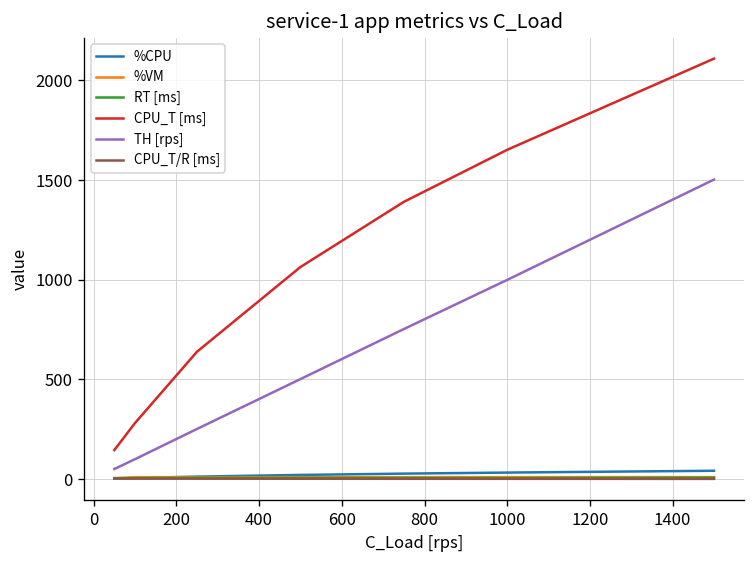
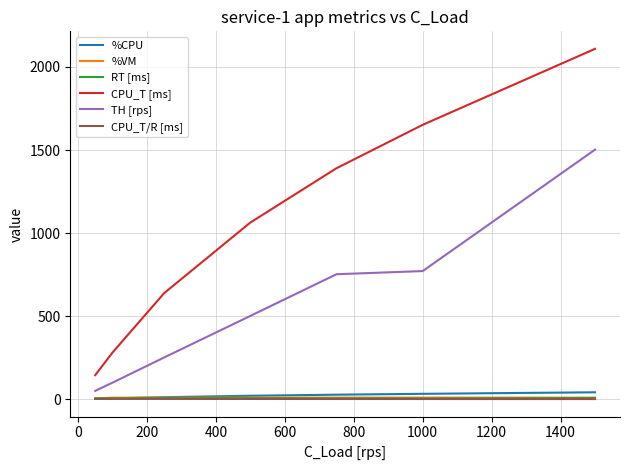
TH [rps], 1000: 1000 -> 770
